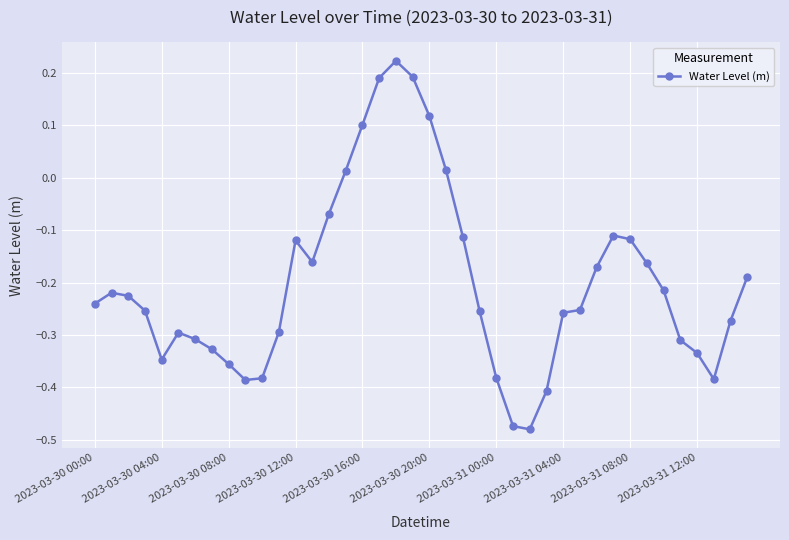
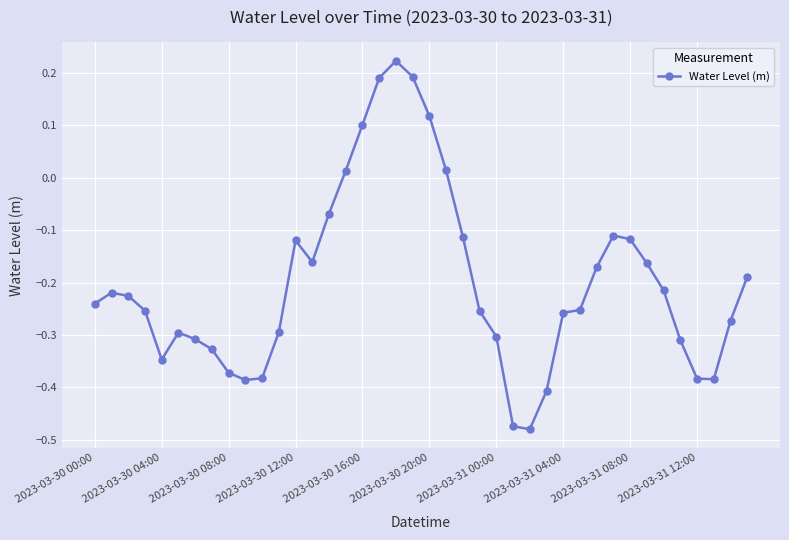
2023-03-30 08:00: -0.36 -> -0.37
2023-03-31 00:00: -0.38 -> -0.30
2023-03-31 12:00: -0.33 -> -0.38
